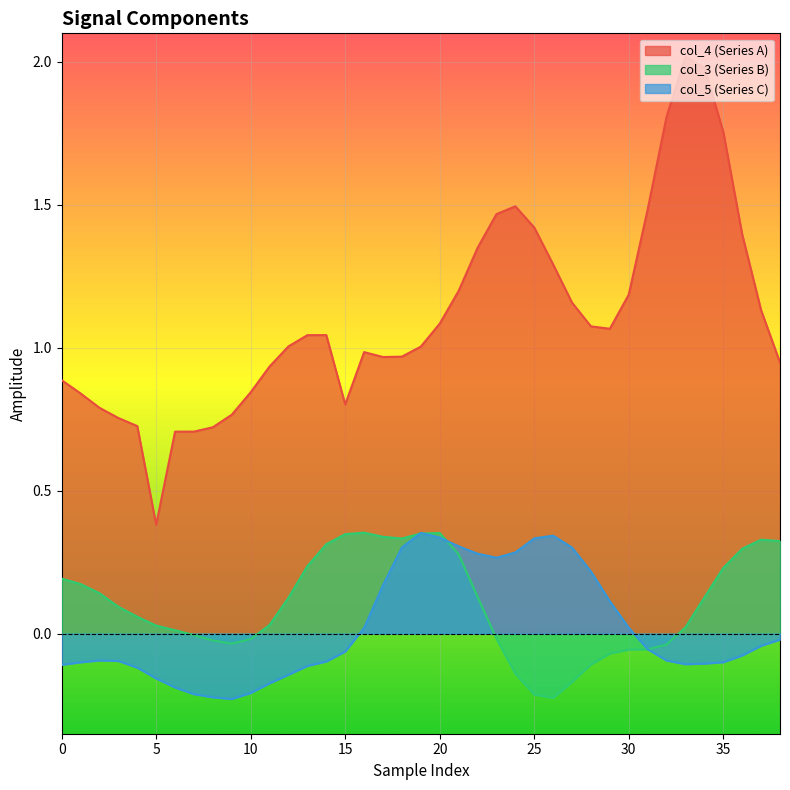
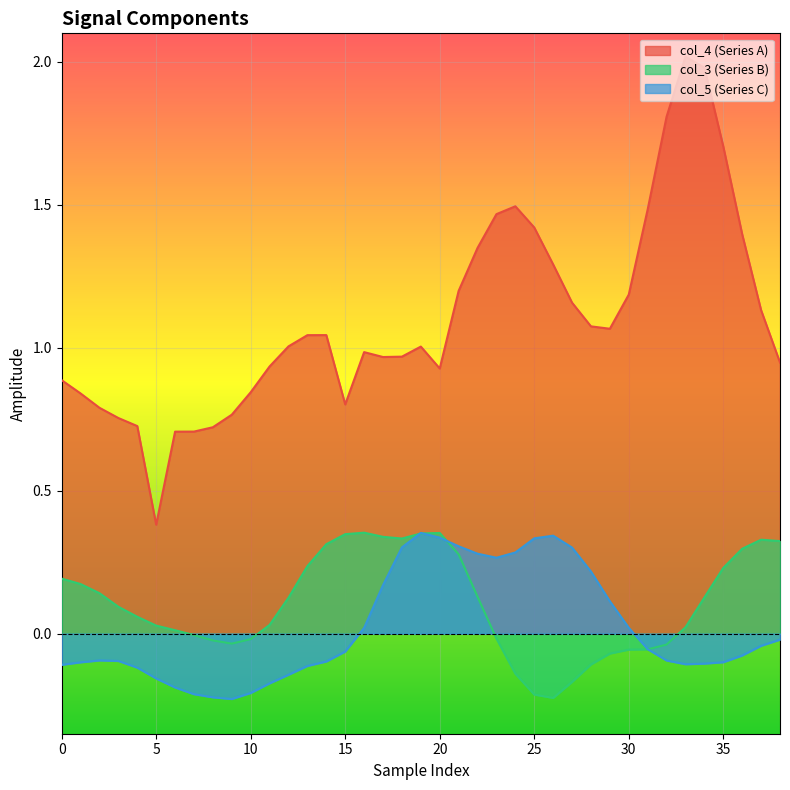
col_4 (Series A), 20: 1.08 -> 0.93
col_4 (Series A), 35: 1.76 -> 1.70
